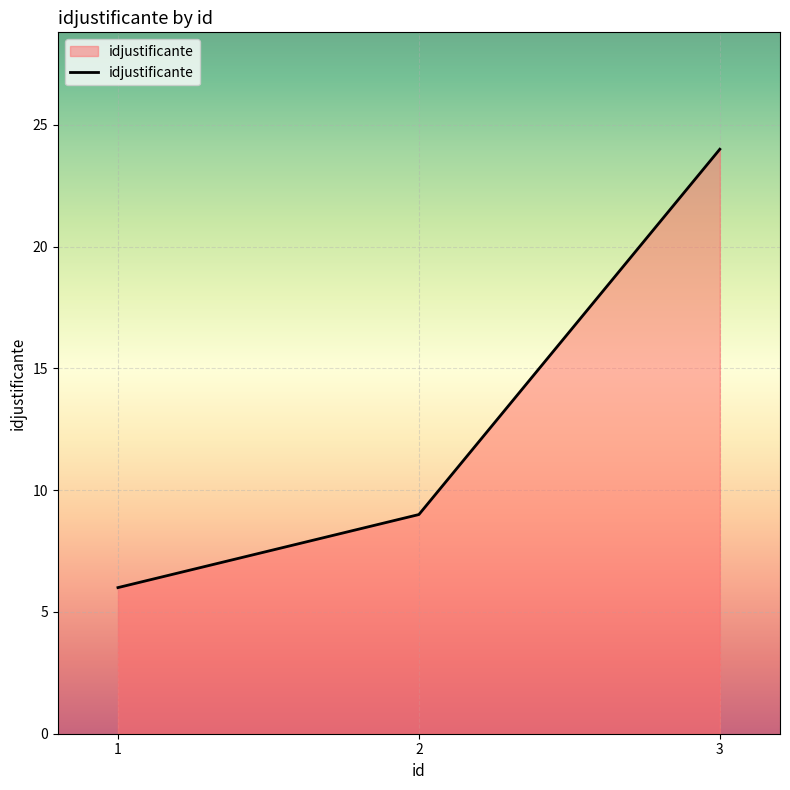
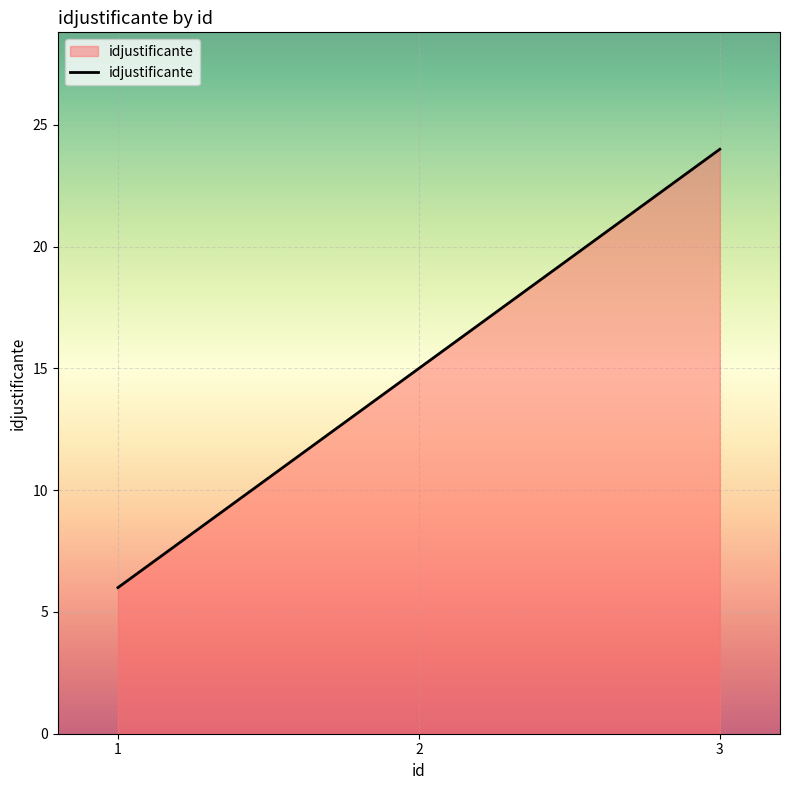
2: 9 -> 15
